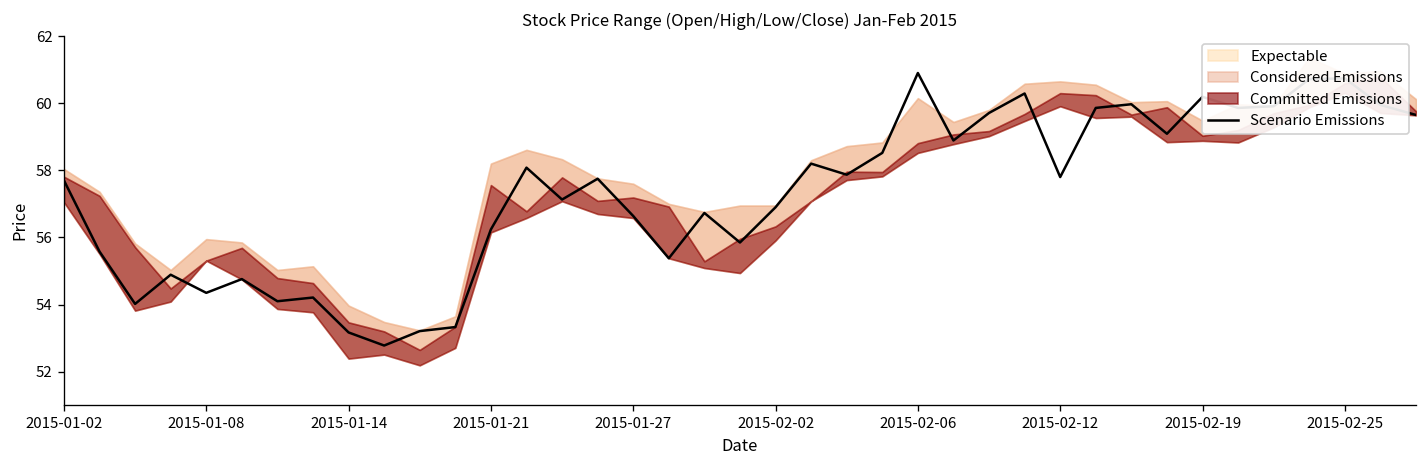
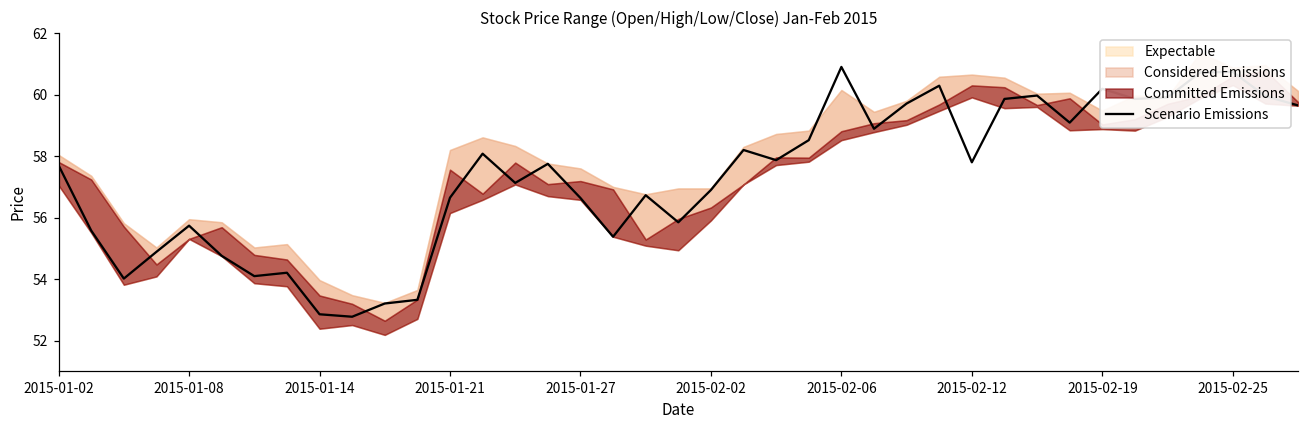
Scenario Emissions, 2015-01-08: 54.4 -> 55.7
Scenario Emissions, 2015-01-14: 53.2 -> 52.9
Scenario Emissions, 2015-01-21: 56.2 -> 56.7
